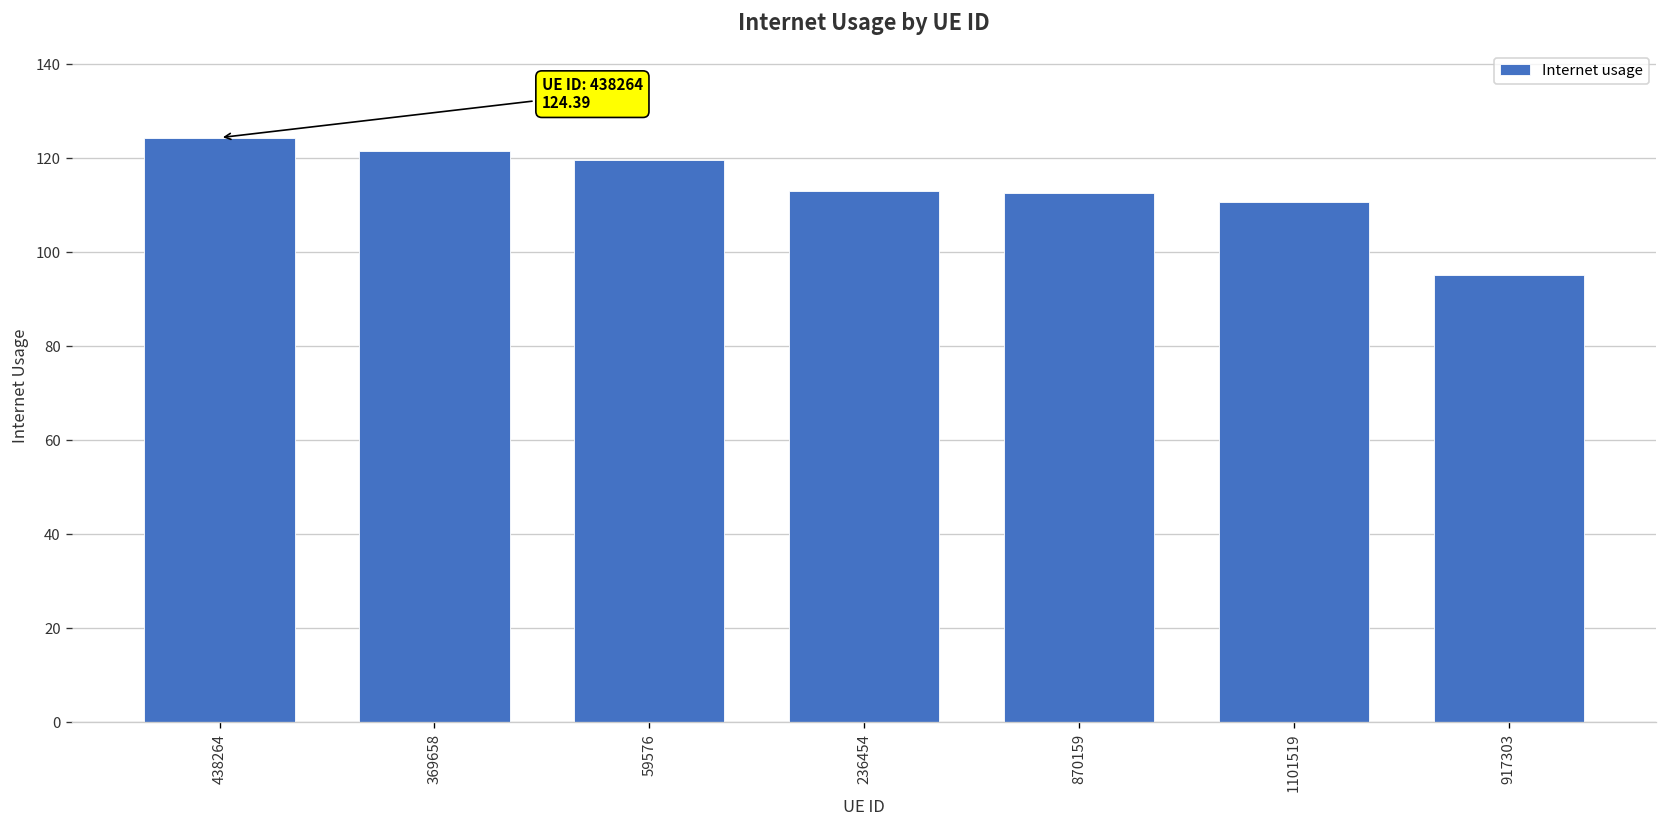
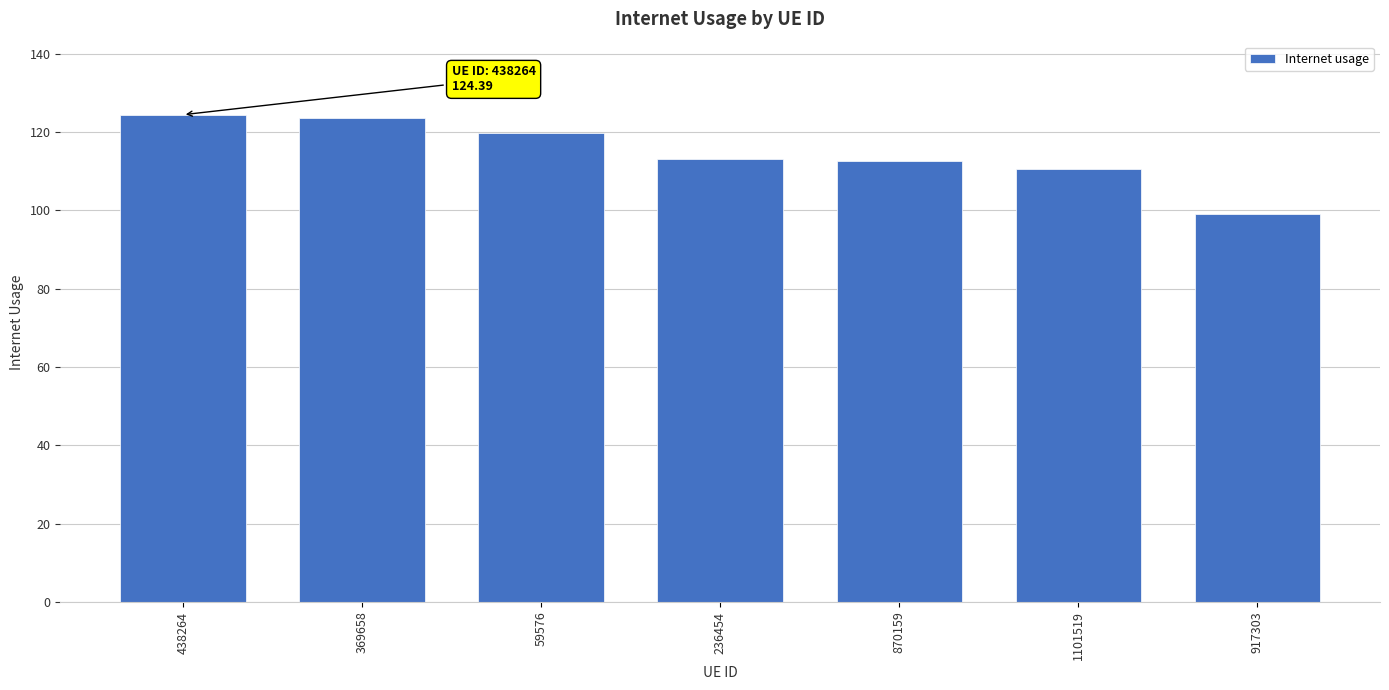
369658: 122 -> 124
917303: 95 -> 99
